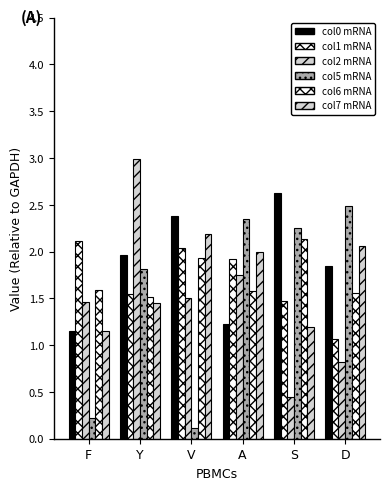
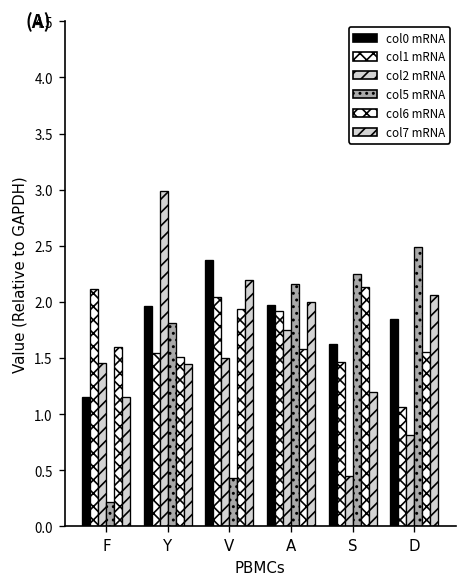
col5 mRNA, V: 0.1 -> 0.4
col0 mRNA, A: 1.2 -> 2.0
col5 mRNA, A: 2.3 -> 2.2
col0 mRNA, S: 2.6 -> 1.6
